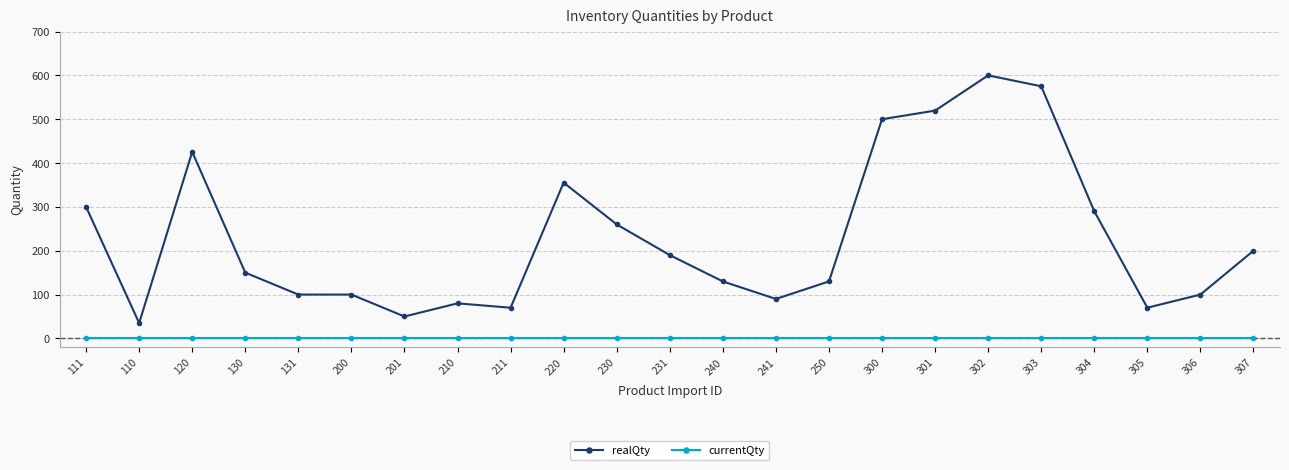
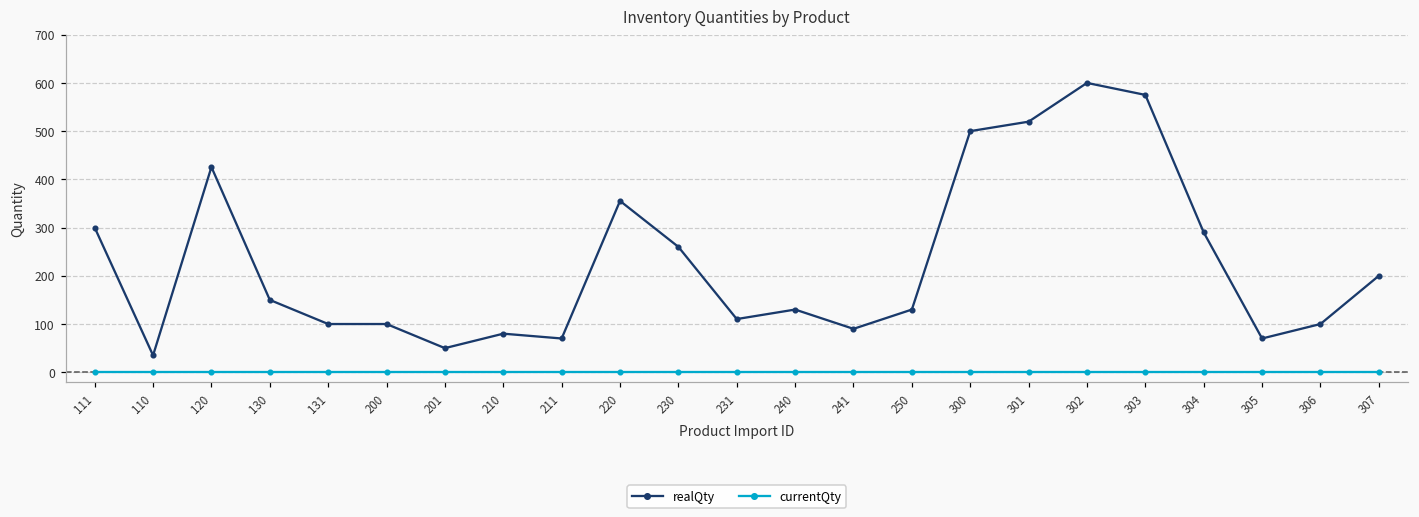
realQty, 231: 190 -> 110
